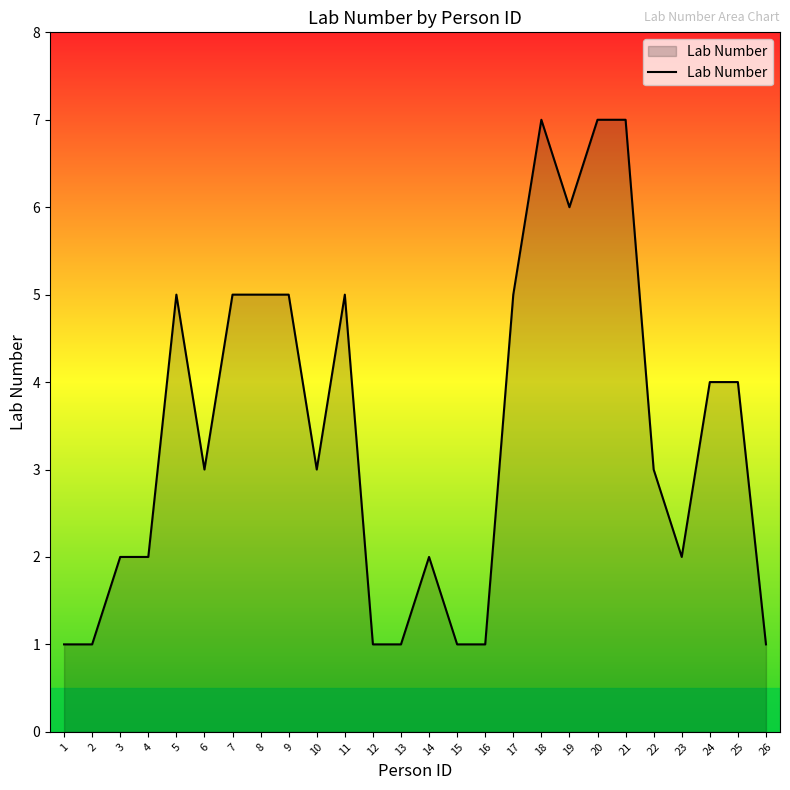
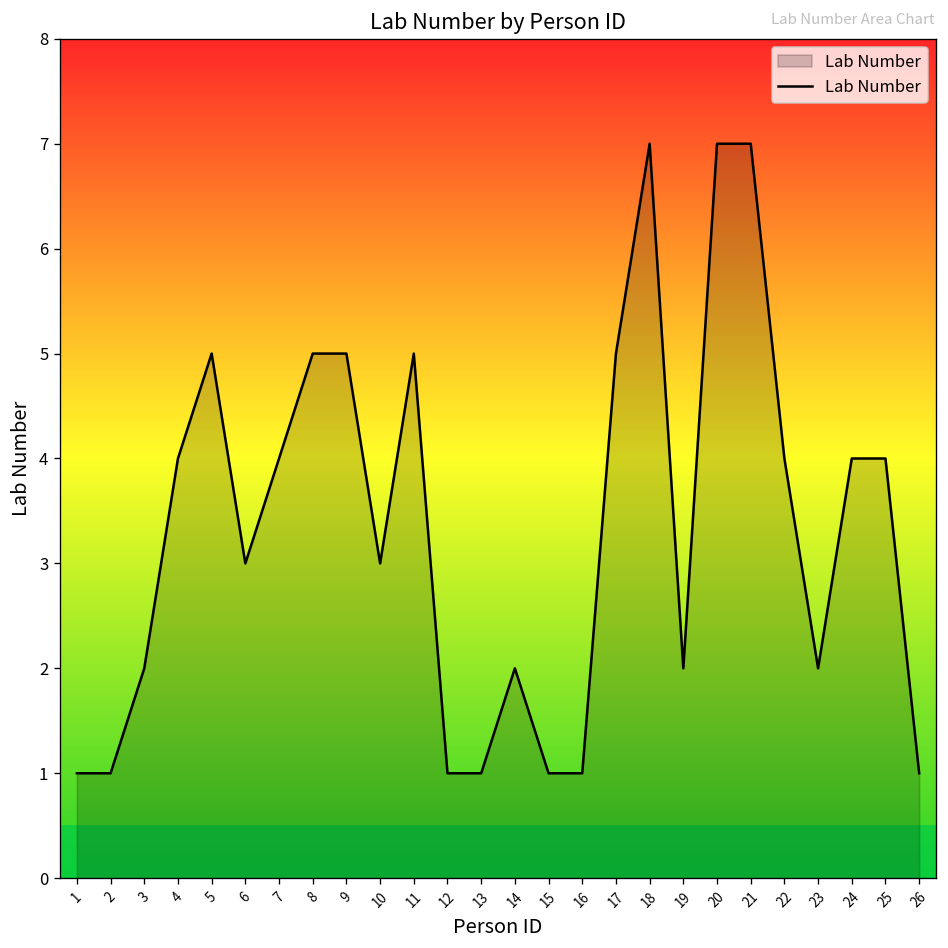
4: 2 -> 4
7: 5 -> 4
19: 6 -> 2
22: 3 -> 4
